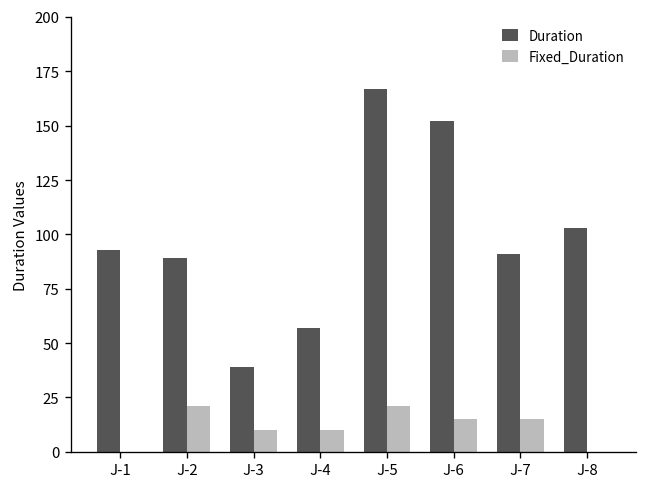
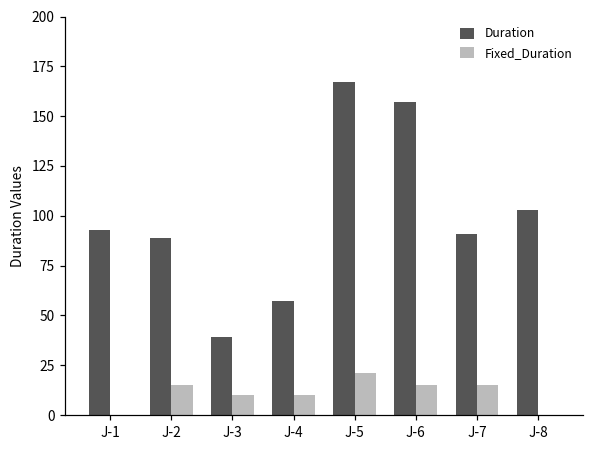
Fixed_Duration, J-2: 21 -> 15
Duration, J-6: 152 -> 157
